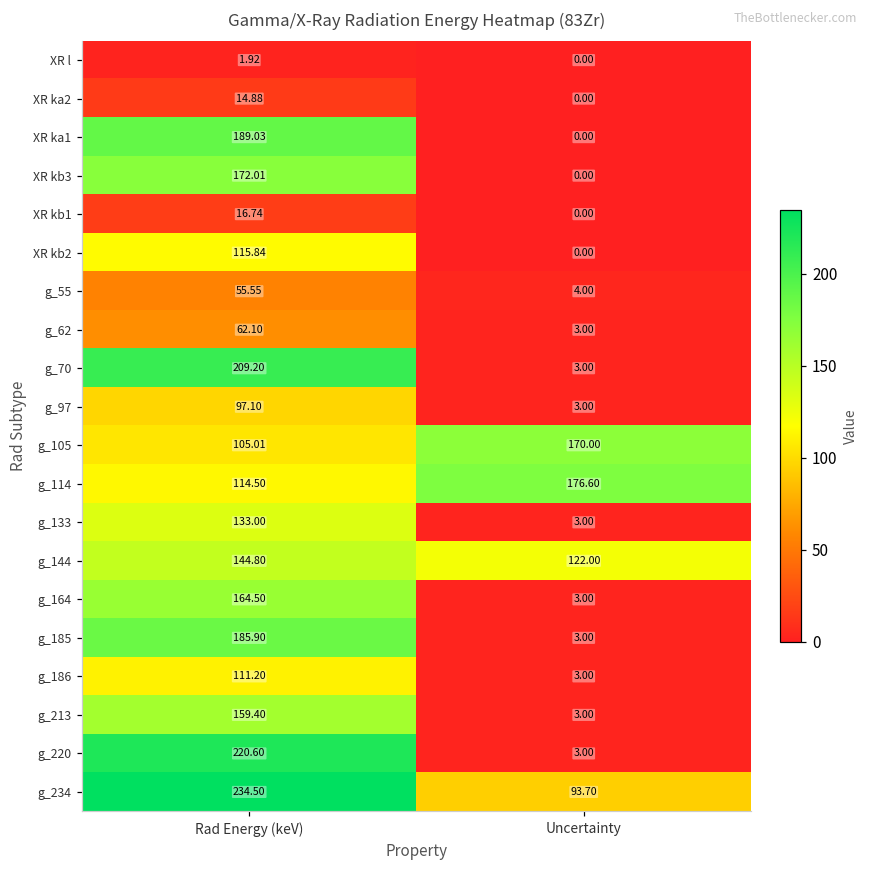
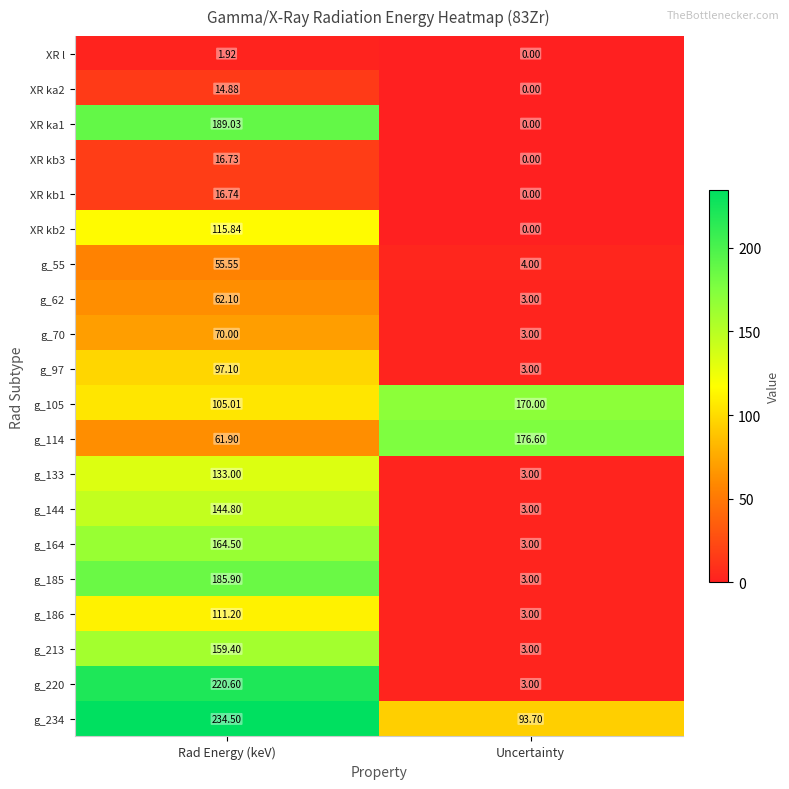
XR kb3, Rad Energy (keV): 172.01 -> 16.73
g_70, Rad Energy (keV): 209.20 -> 70.00
g_114, Rad Energy (keV): 114.50 -> 61.90
g_144, Uncertainty: 122.00 -> 3.00
